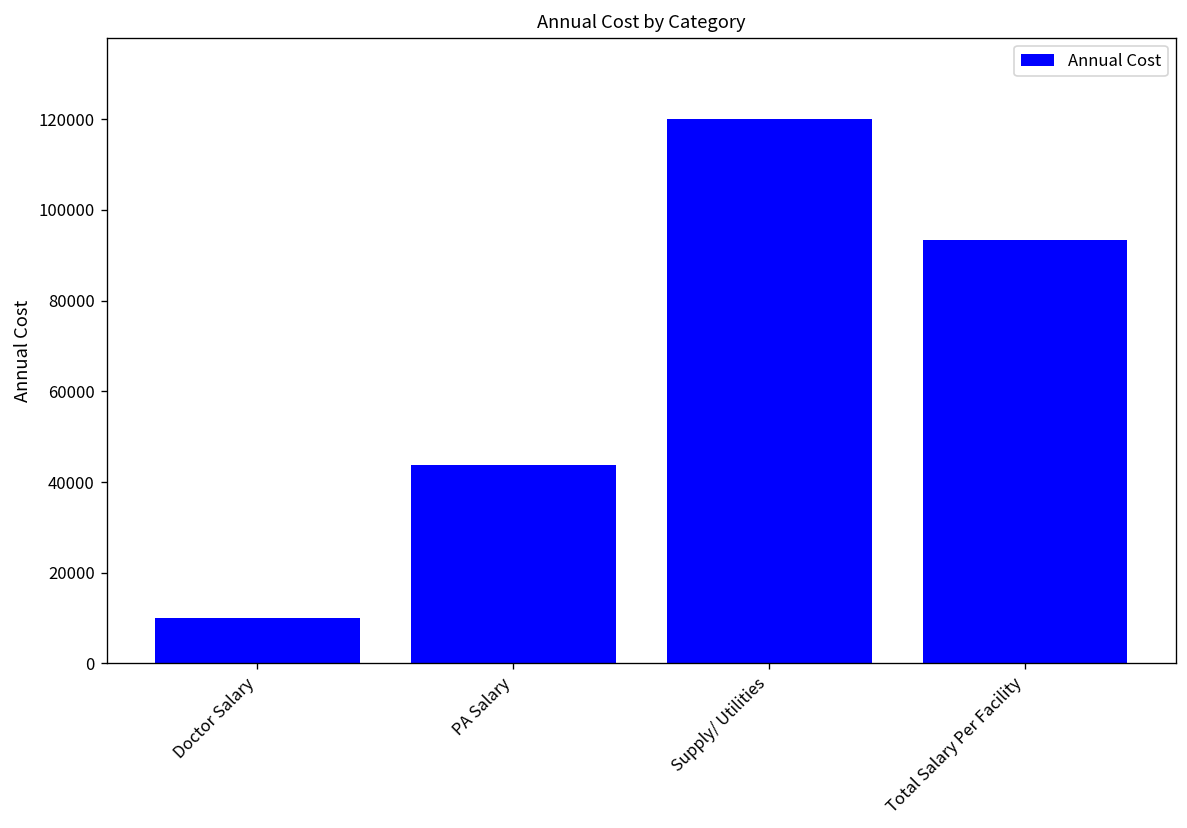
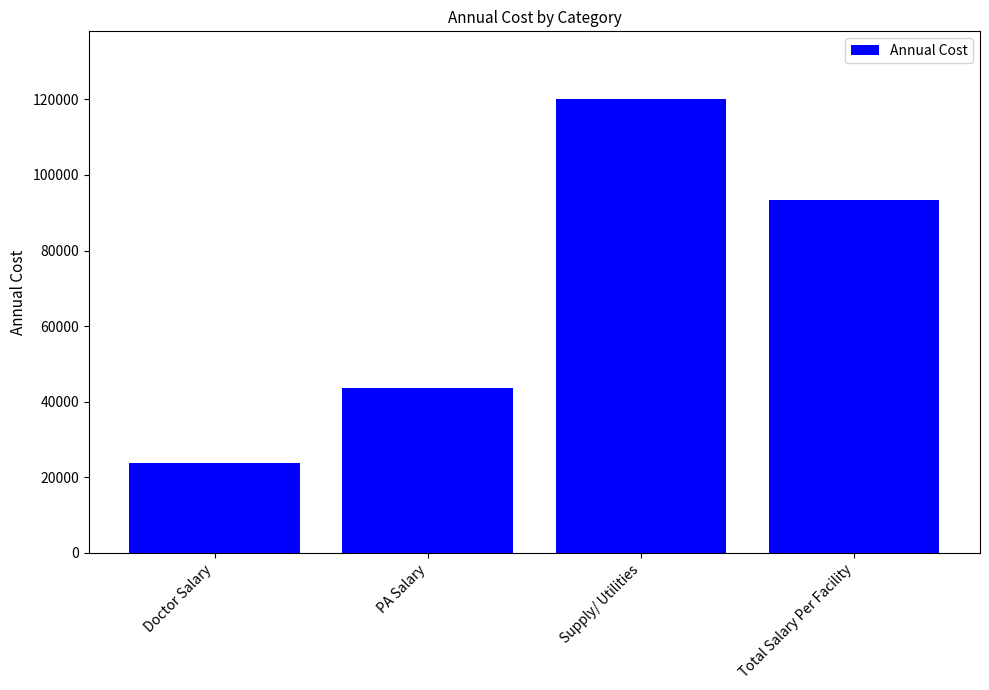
Doctor Salary: 10000 -> 24000
